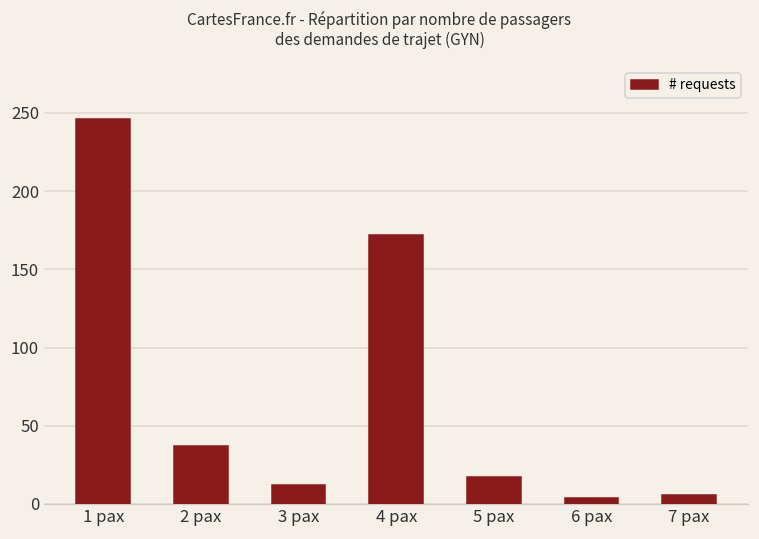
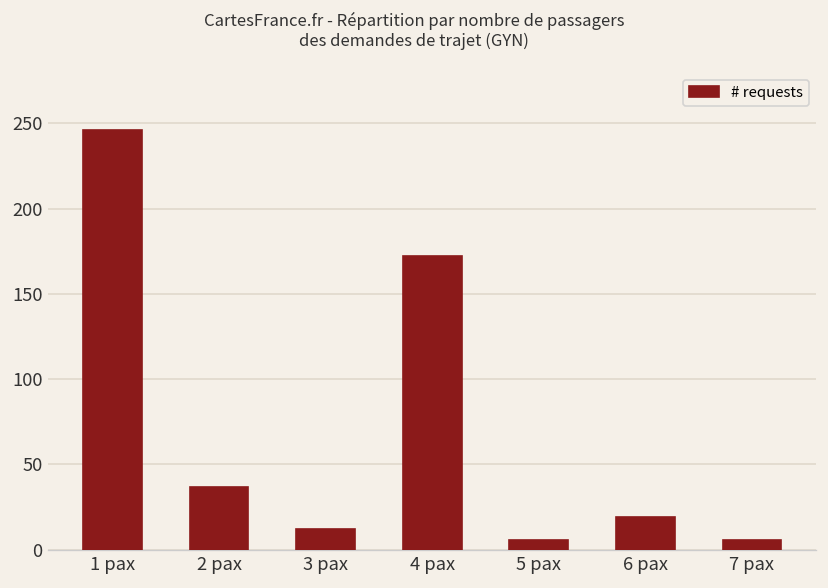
5 pax: 17 -> 6
6 pax: 4 -> 19
